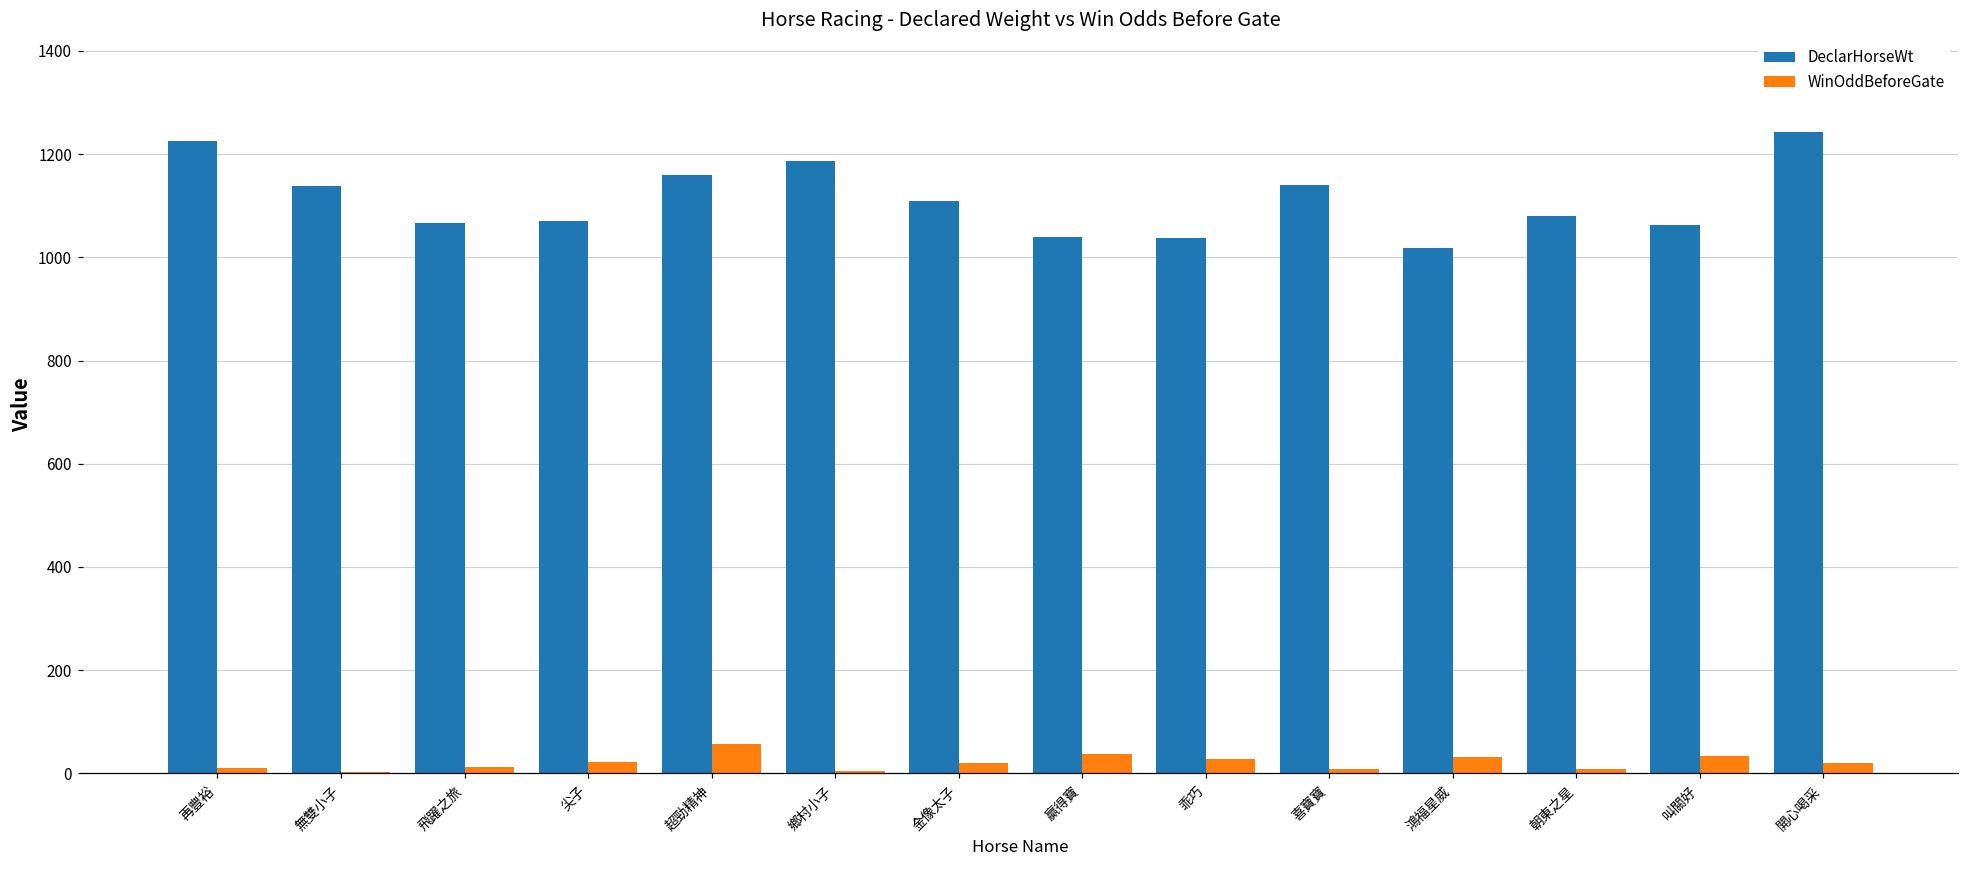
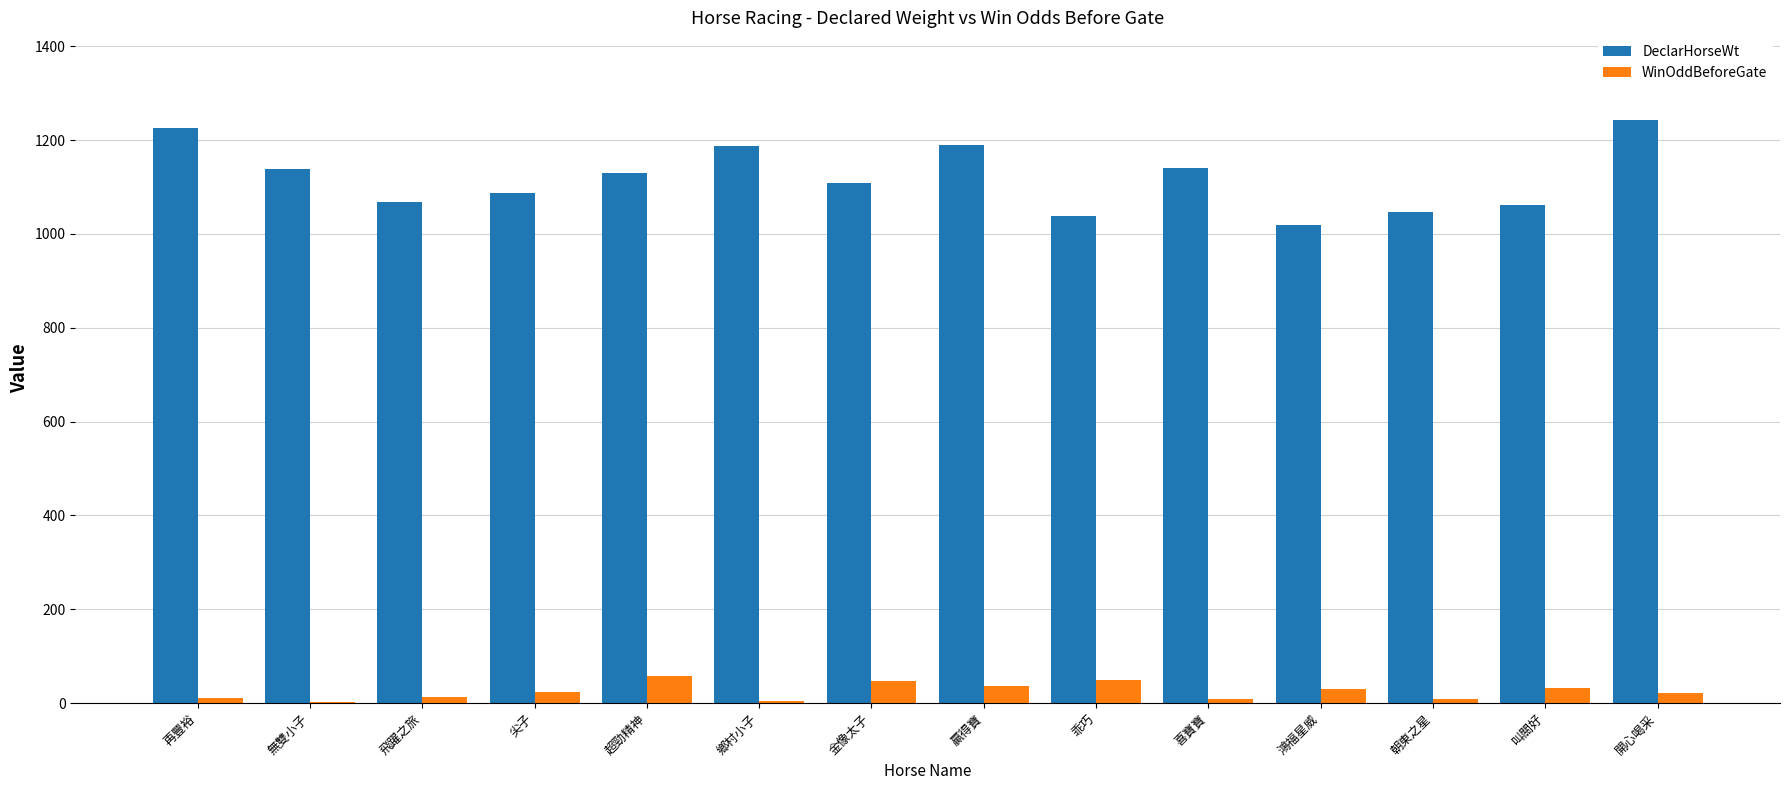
DeclarHorseWt, 尖子: 1070 -> 1090
DeclarHorseWt, 超勁精神: 1160 -> 1130
WinOddBeforeGate, 金像太子: 20 -> 50
DeclarHorseWt, 贏得寶: 1040 -> 1190
WinOddBeforeGate, 乖巧: 30 -> 50
DeclarHorseWt, 朝東之星: 1080 -> 1050
